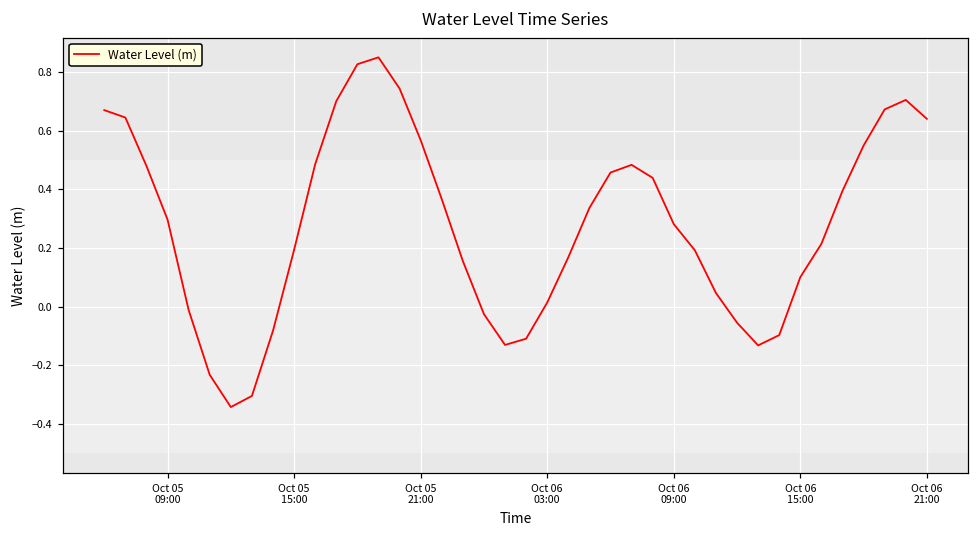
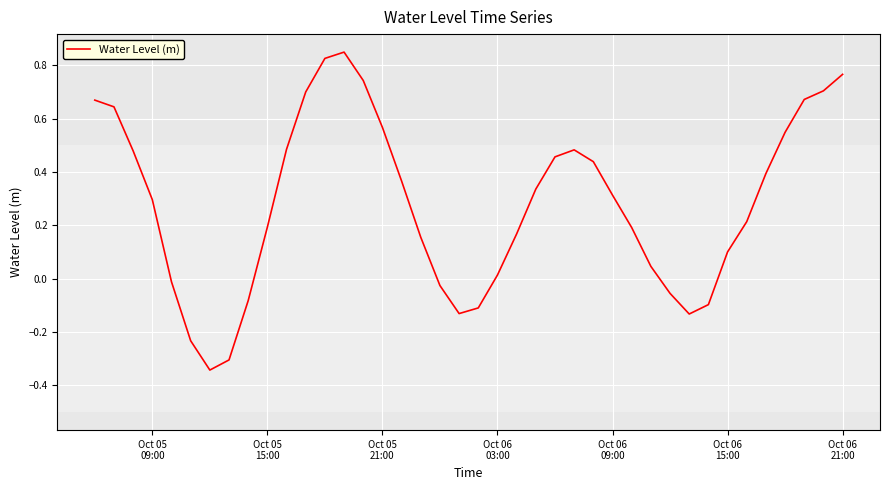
Oct 06 09:00: 0.28 -> 0.31
Oct 06 21:00: 0.64 -> 0.77
